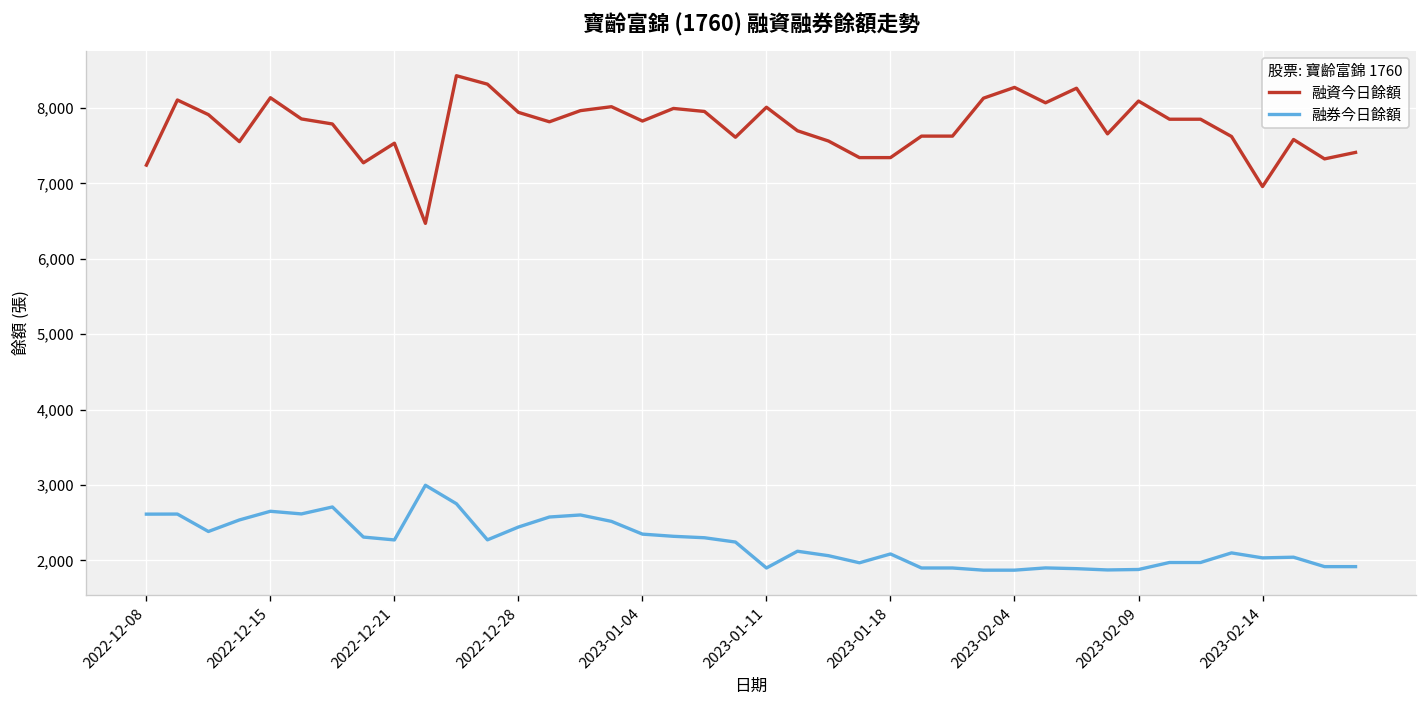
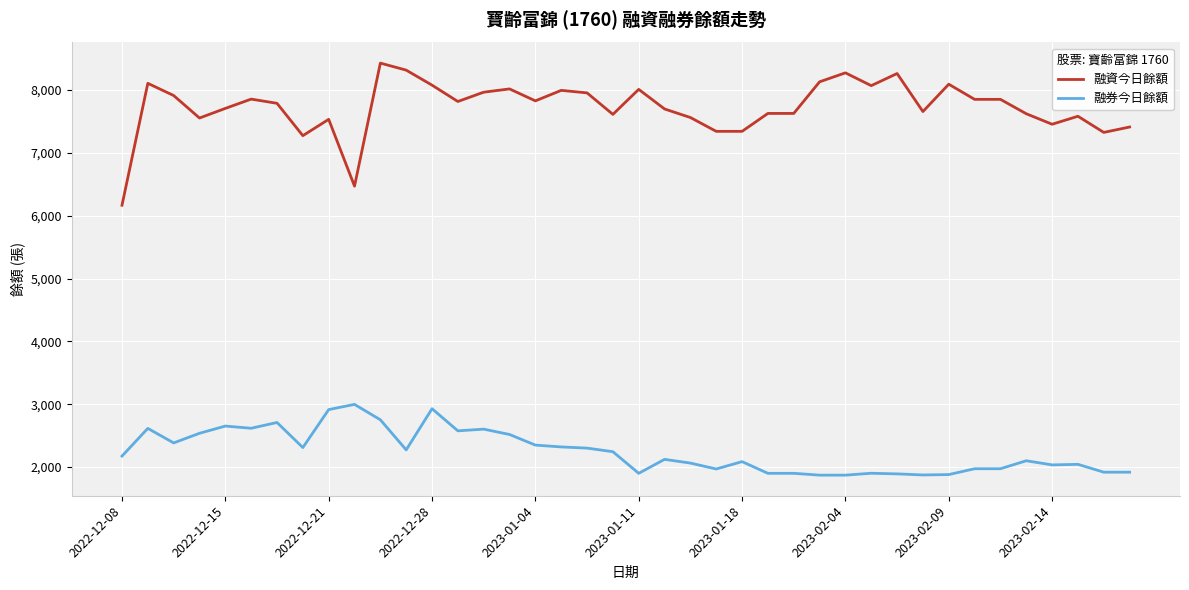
融資今日餘額, 2022-12-08: 7,200 -> 6,200
融券今日餘額, 2022-12-08: 2,600 -> 2,200
融資今日餘額, 2022-12-15: 8,100 -> 7,700
融券今日餘額, 2022-12-21: 2,300 -> 2,900
融資今日餘額, 2022-12-28: 7,900 -> 8,100
融券今日餘額, 2022-12-28: 2,400 -> 2,900
融資今日餘額, 2023-02-14: 7,000 -> 7,500
